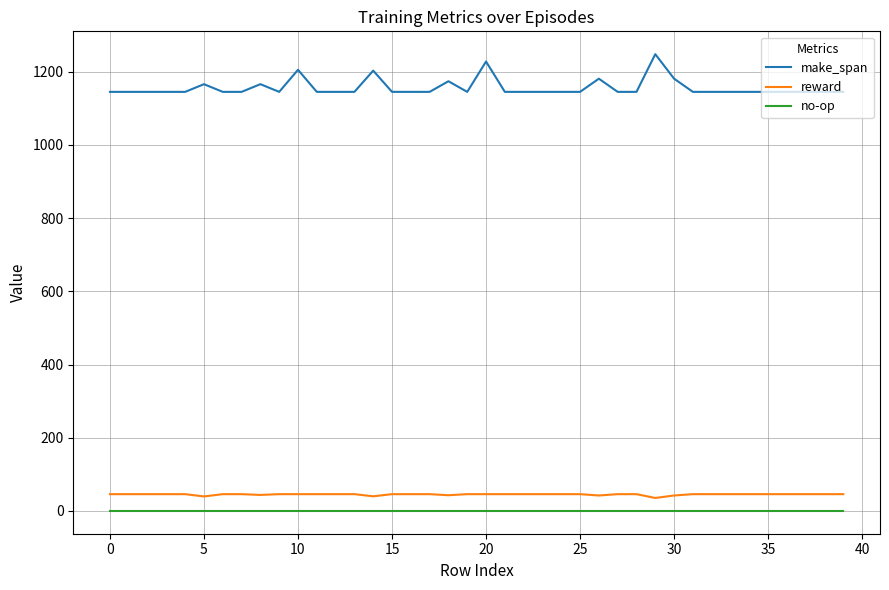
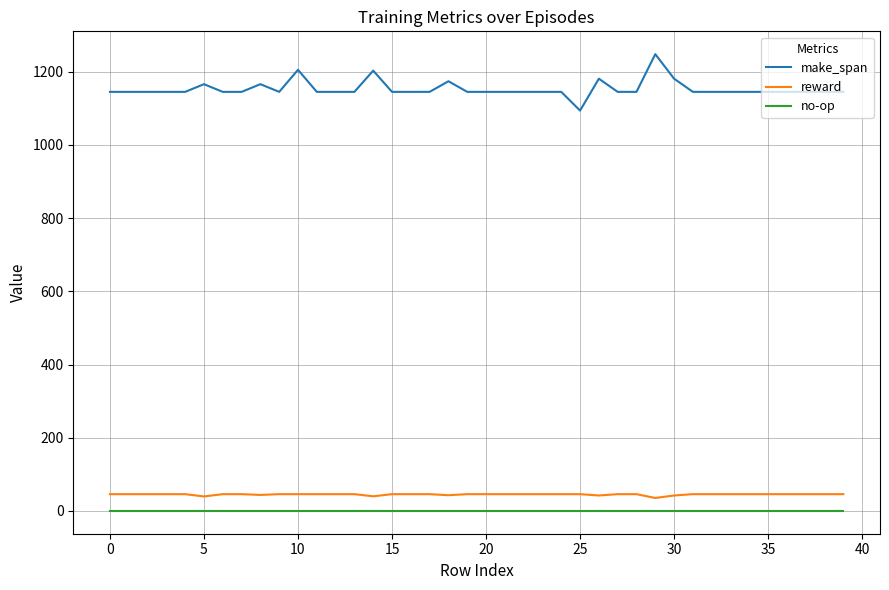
make_span, 20: 1230 -> 1150
make_span, 25: 1150 -> 1090
